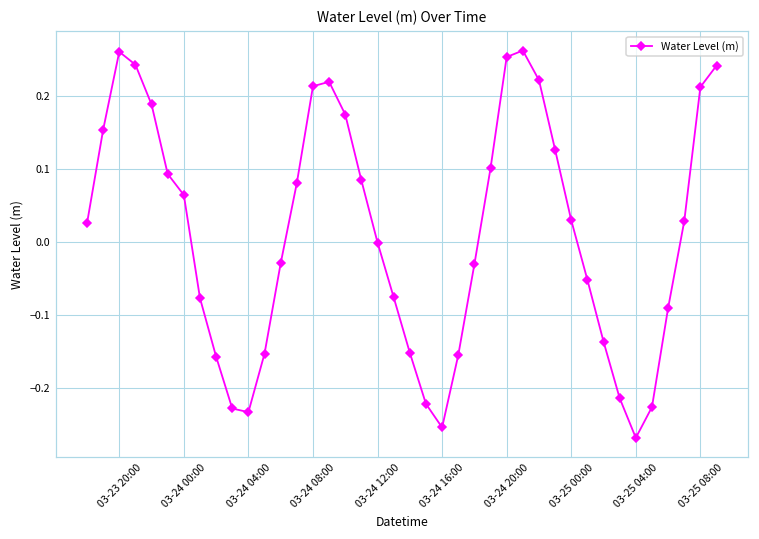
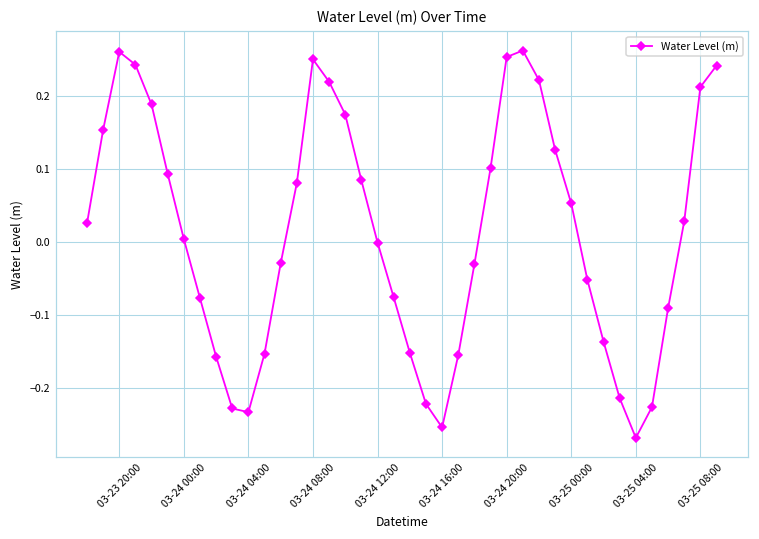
03-24 00:00: 0.06 -> 0.00
03-24 08:00: 0.21 -> 0.25
03-25 00:00: 0.03 -> 0.05
